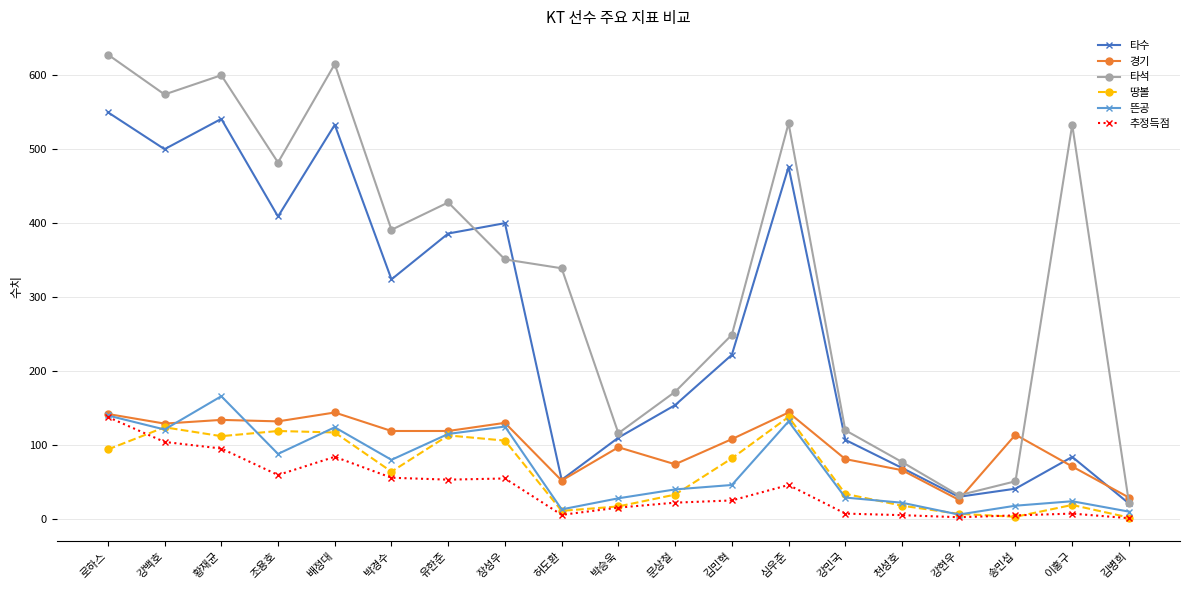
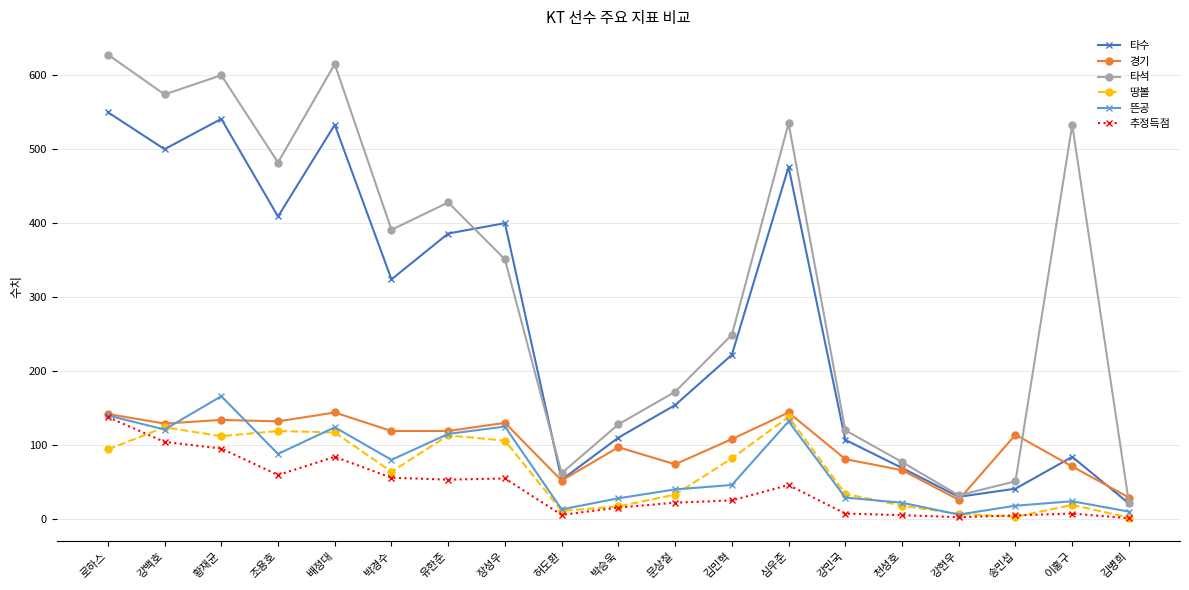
타석, 허도환: 340 -> 60
타석, 박승욱: 120 -> 130
